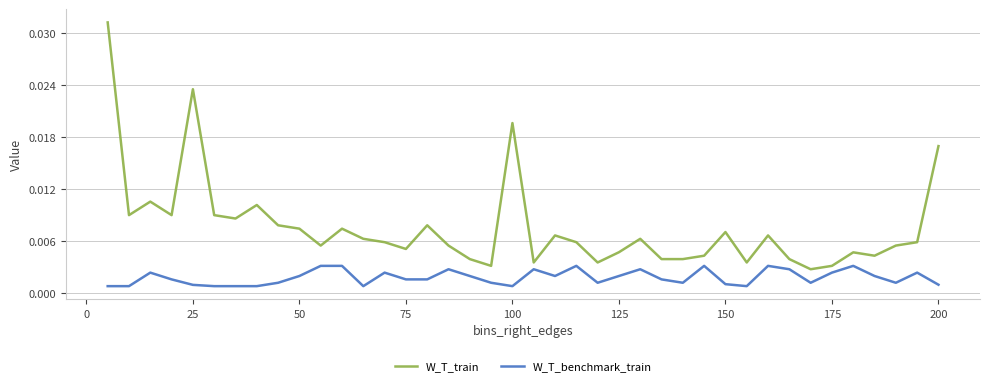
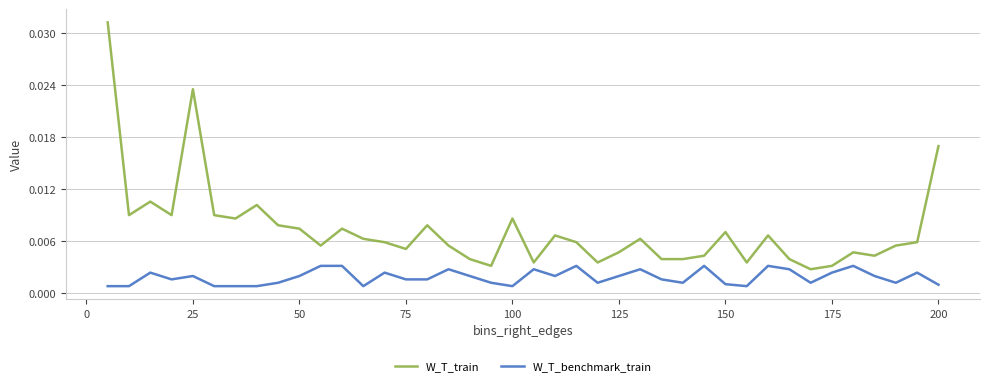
W_T_benchmark_train, 25: 0.001 -> 0.002
W_T_train, 100: 0.020 -> 0.009
